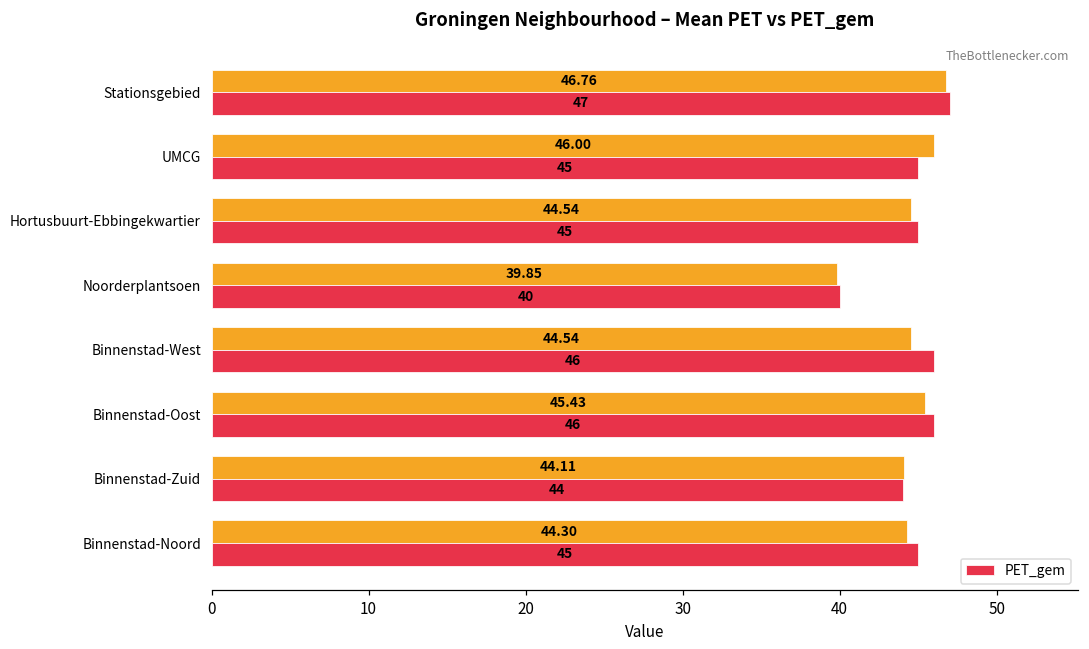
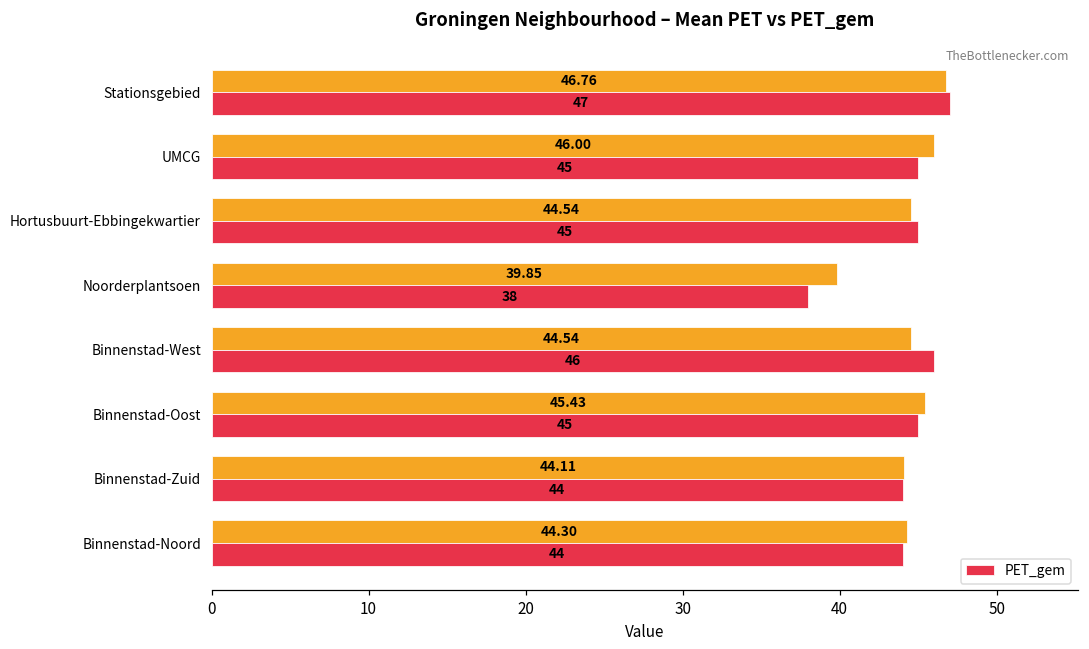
PET_gem, Noorderplantsoen: 40 -> 38
PET_gem, Binnenstad-Oost: 46 -> 45
PET_gem, Binnenstad-Noord: 45 -> 44
